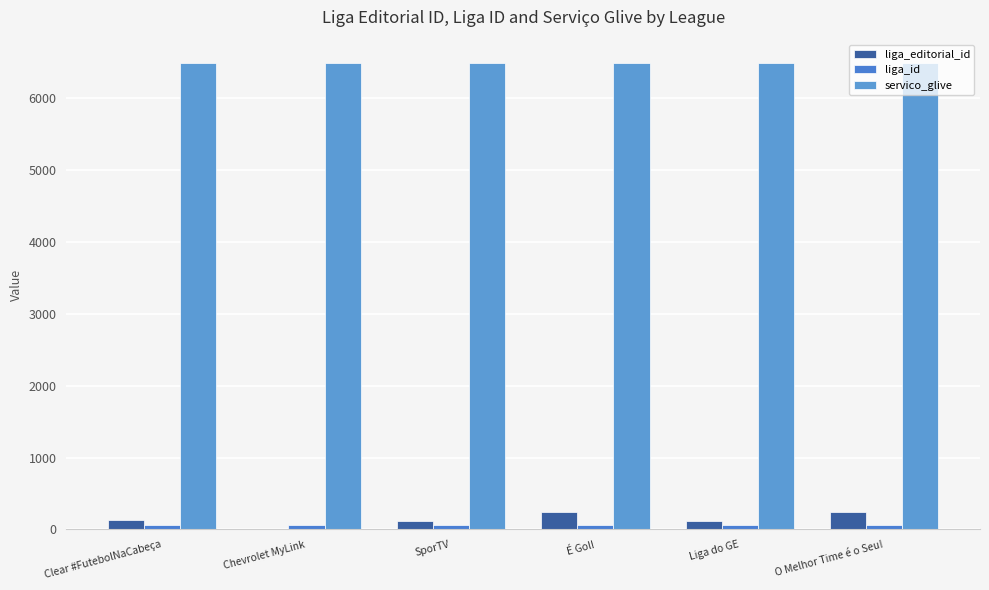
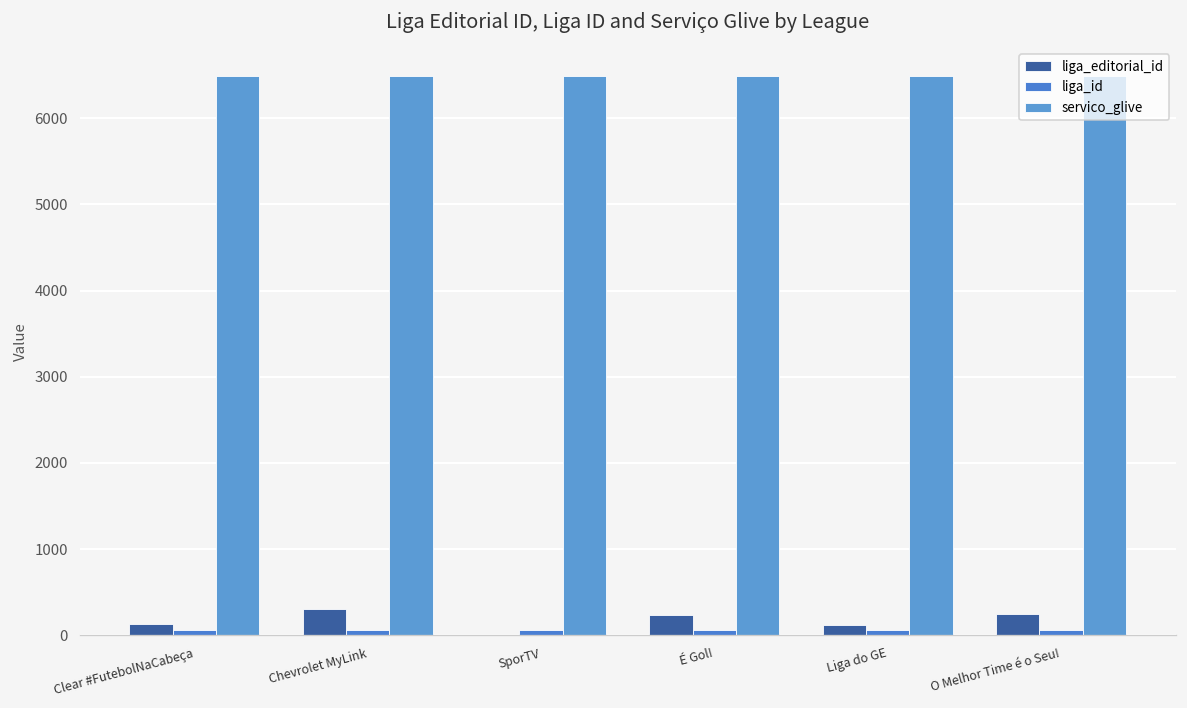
liga_editorial_id, Chevrolet MyLink: 0 -> 300
liga_editorial_id, SporTV: 100 -> 0
